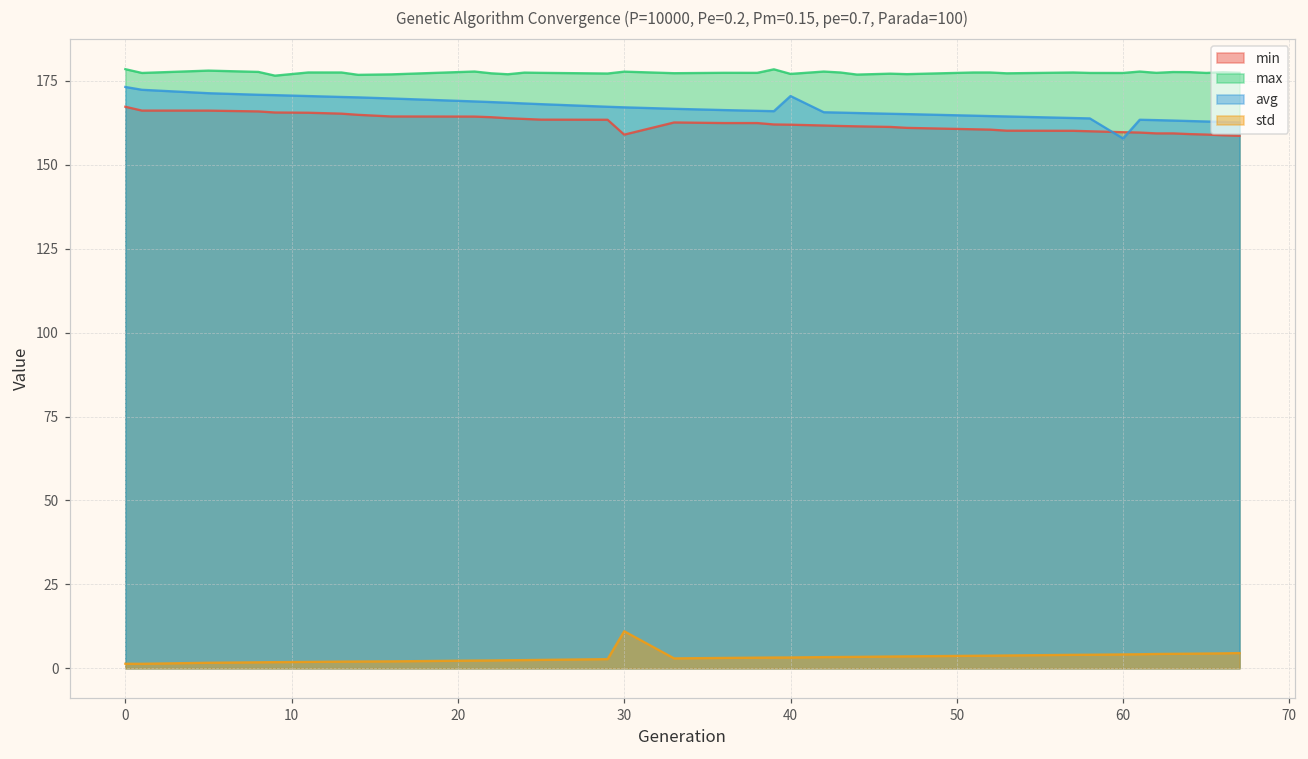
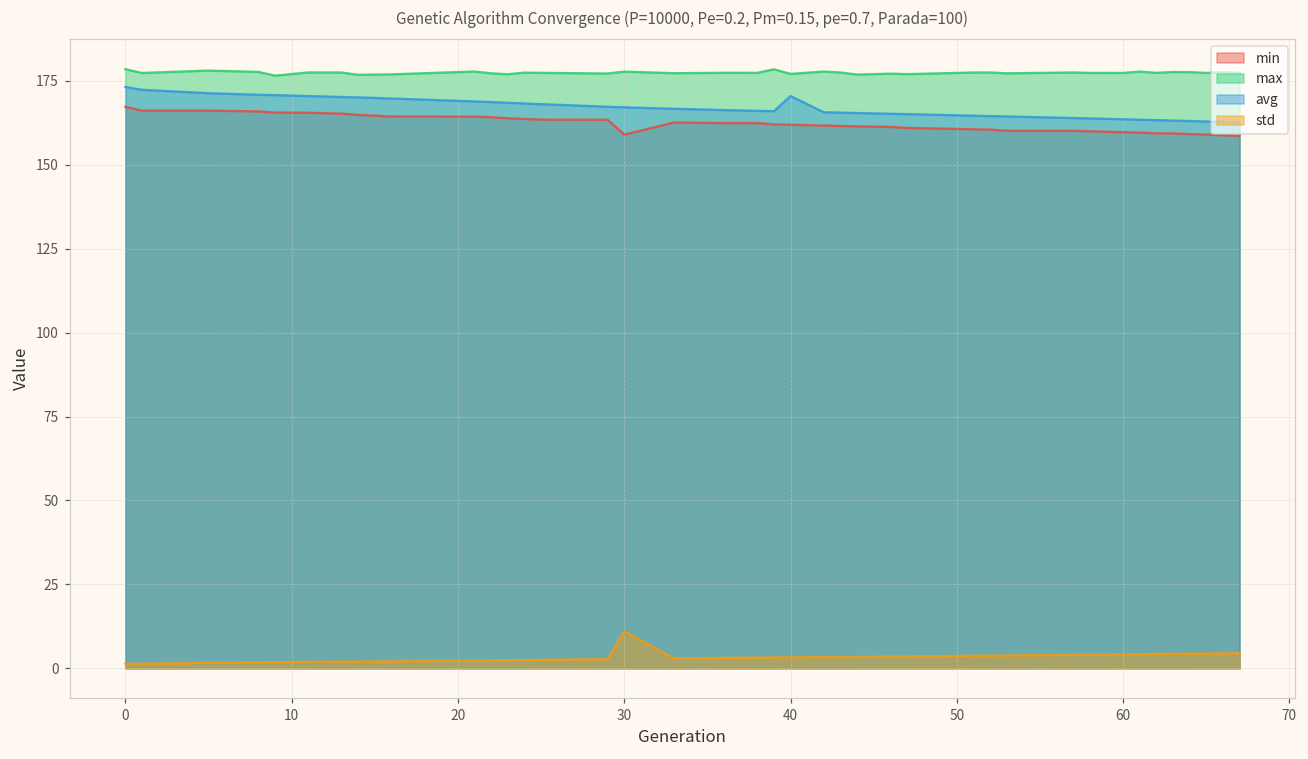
avg, 60: 158 -> 164
